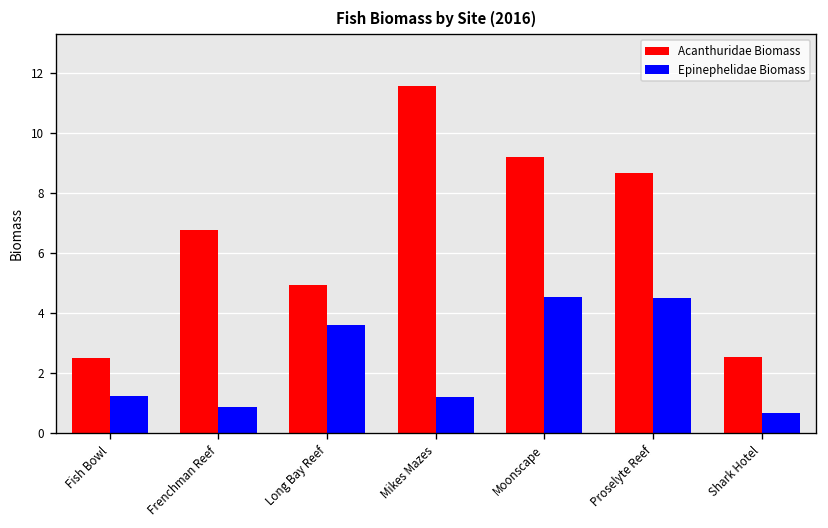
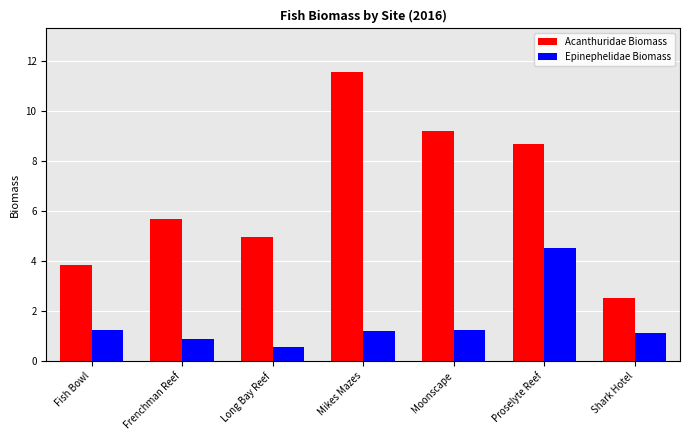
Acanthuridae Biomass, Fish Bowl: 2.5 -> 3.8
Acanthuridae Biomass, Frenchman Reef: 6.8 -> 5.7
Epinephelidae Biomass, Long Bay Reef: 3.6 -> 0.6
Epinephelidae Biomass, Moonscape: 4.5 -> 1.2
Epinephelidae Biomass, Shark Hotel: 0.7 -> 1.1
